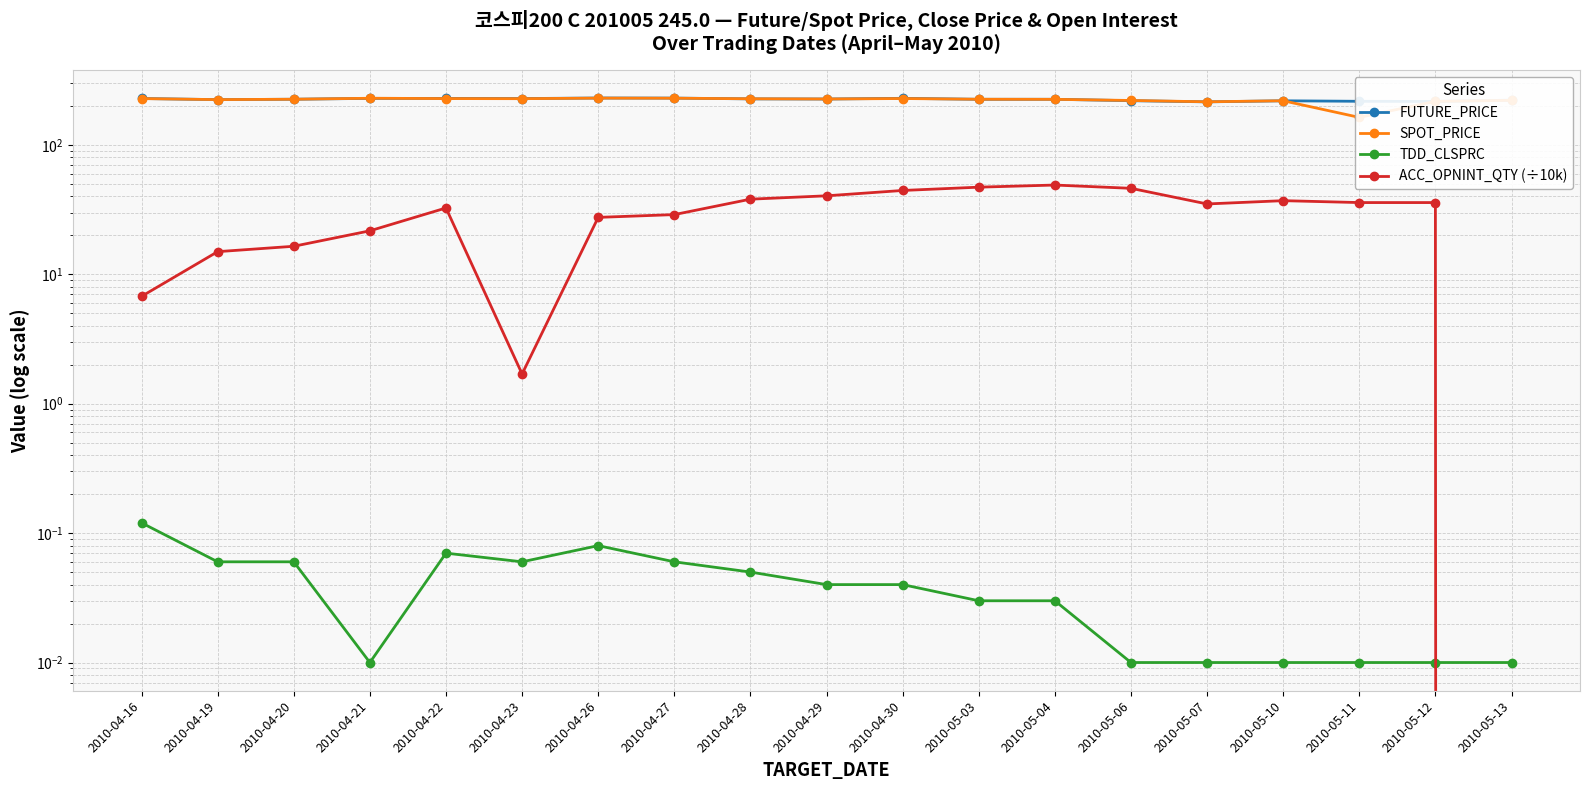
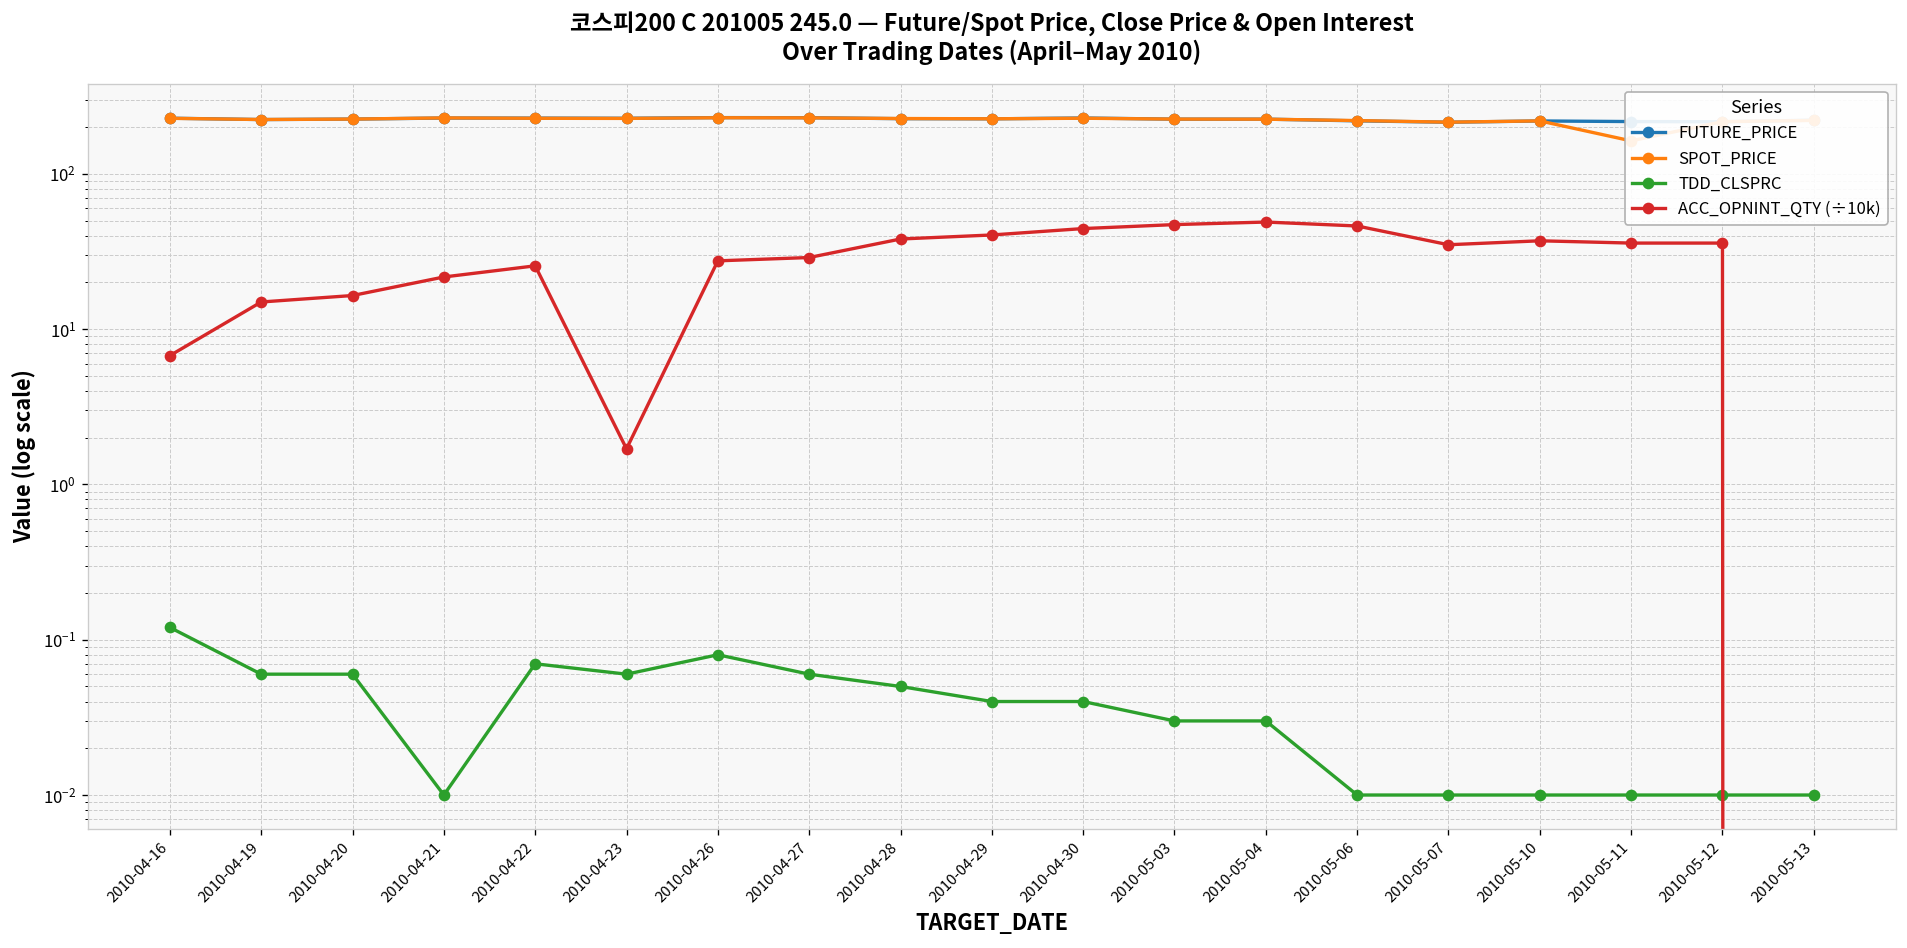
ACC_OPNINT_QTY (÷10k), 2010-04-22: 33 -> 26
